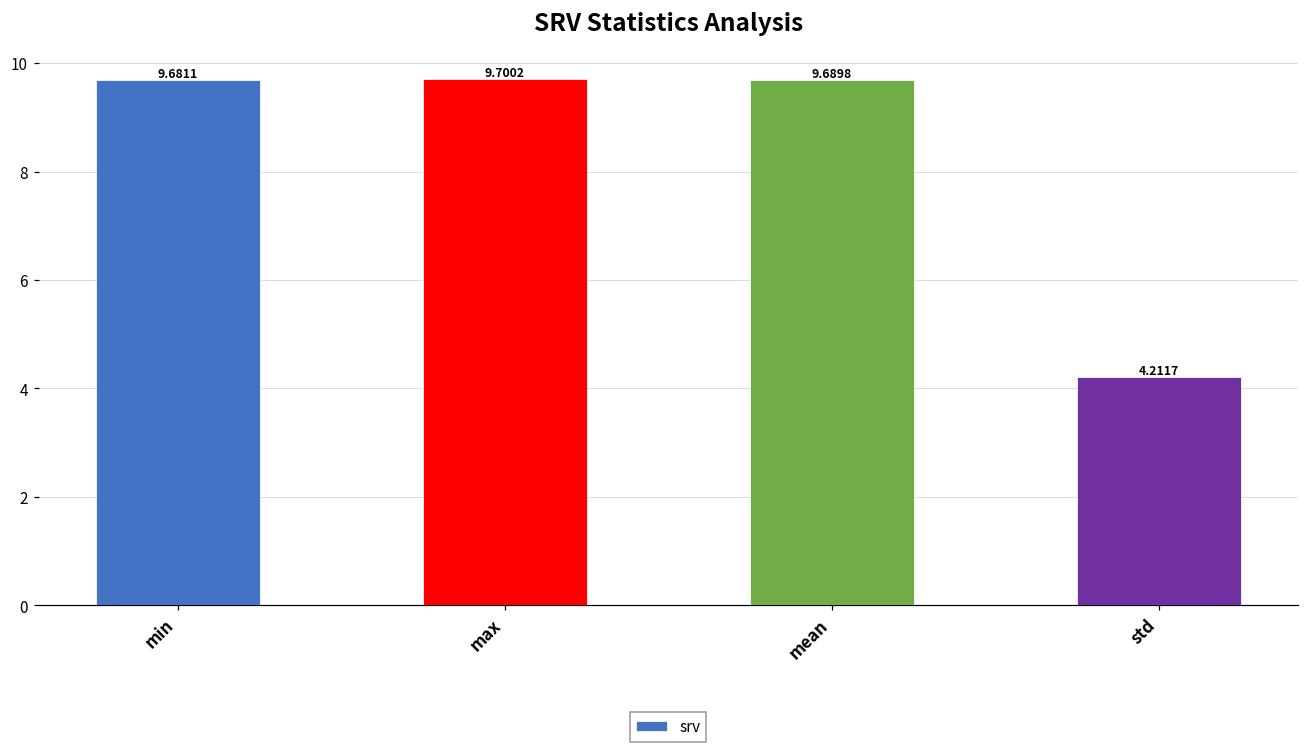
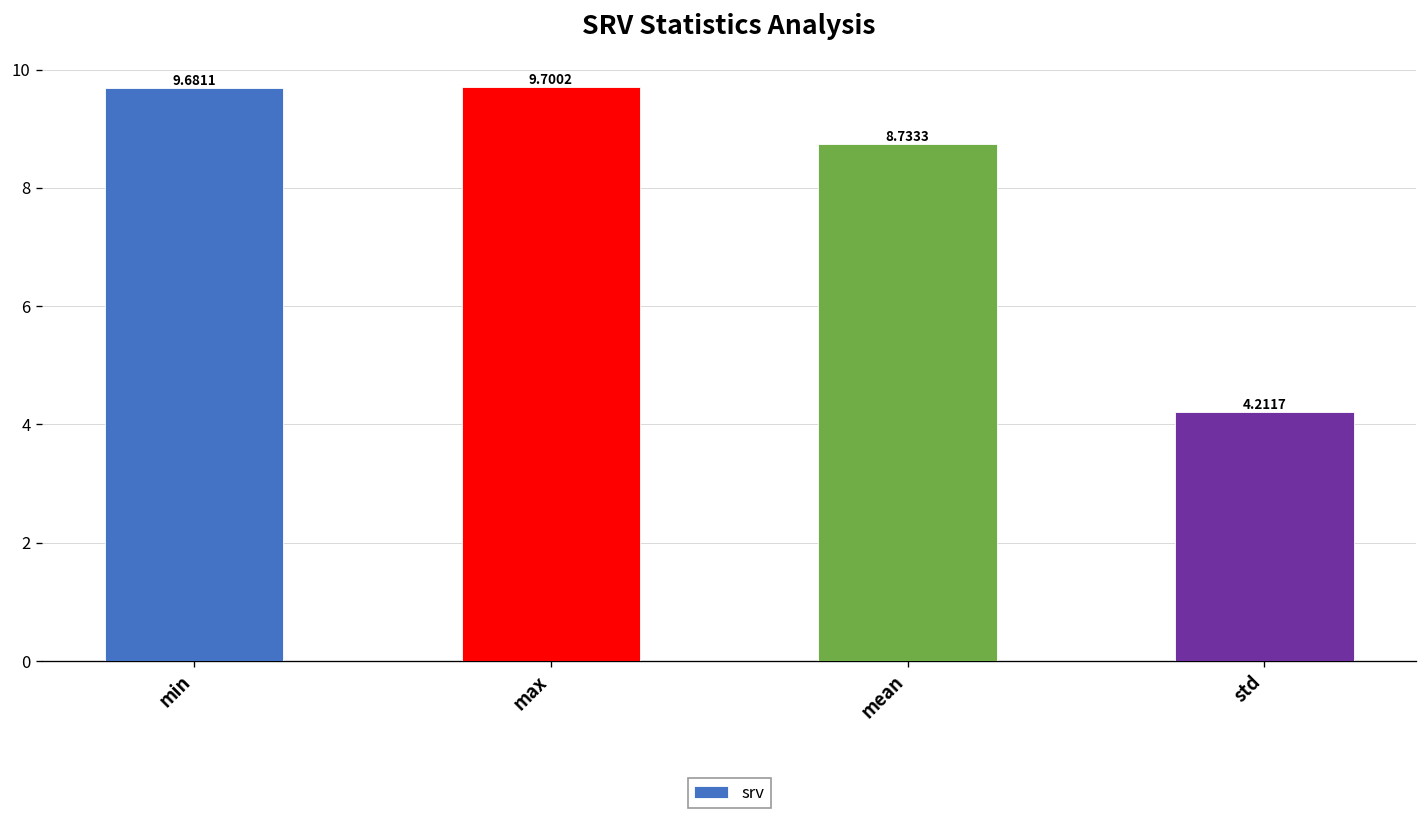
mean: 9.6898 -> 8.7333
